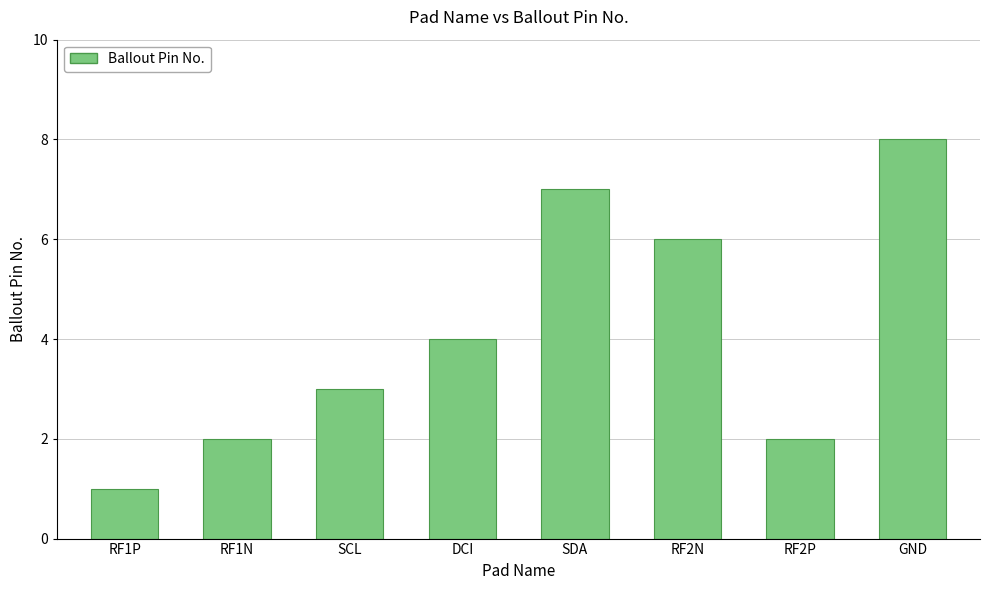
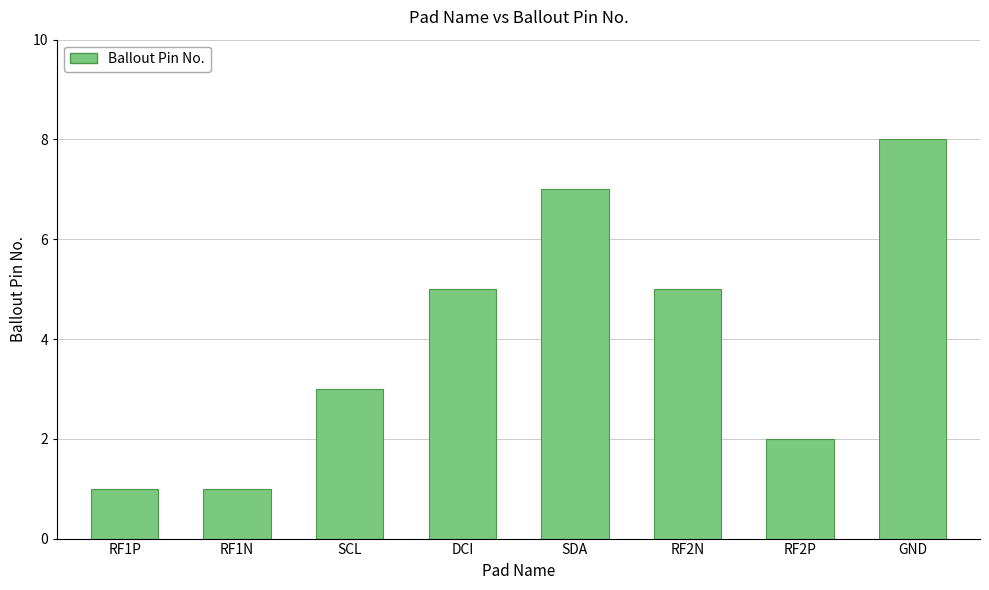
RF1N: 2 -> 1
DCI: 4 -> 5
RF2N: 6 -> 5
